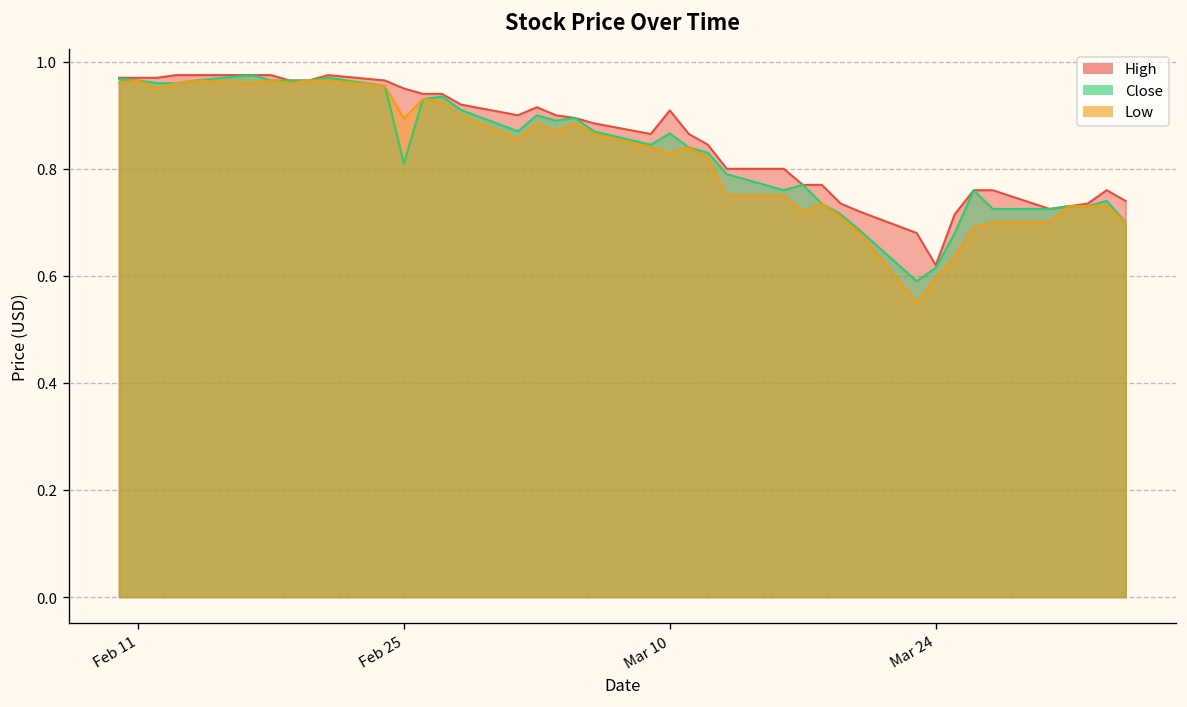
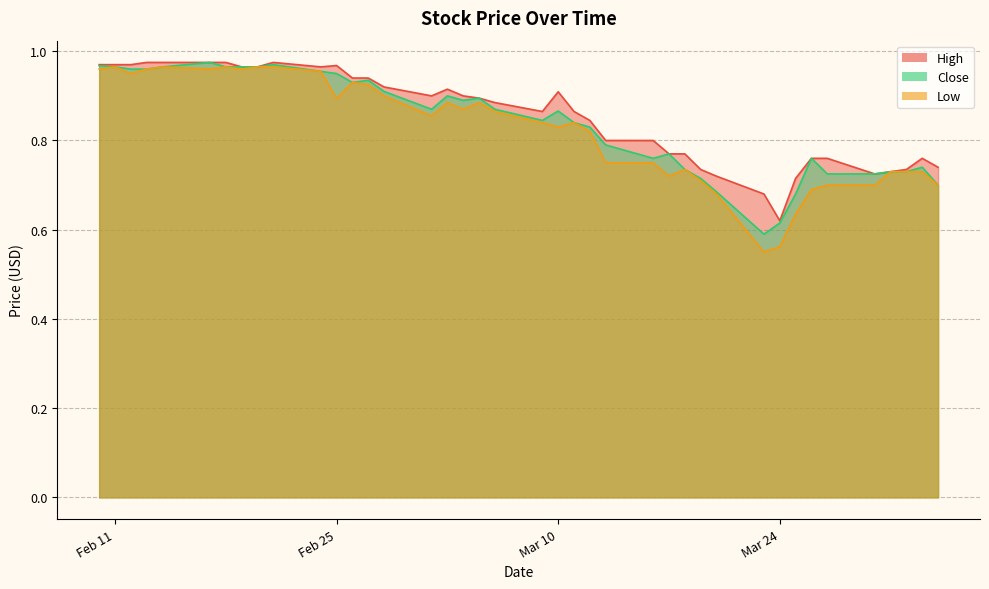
High, Feb 25: 0.95 -> 0.97
Close, Feb 25: 0.81 -> 0.95
Low, Mar 24: 0.60 -> 0.56
